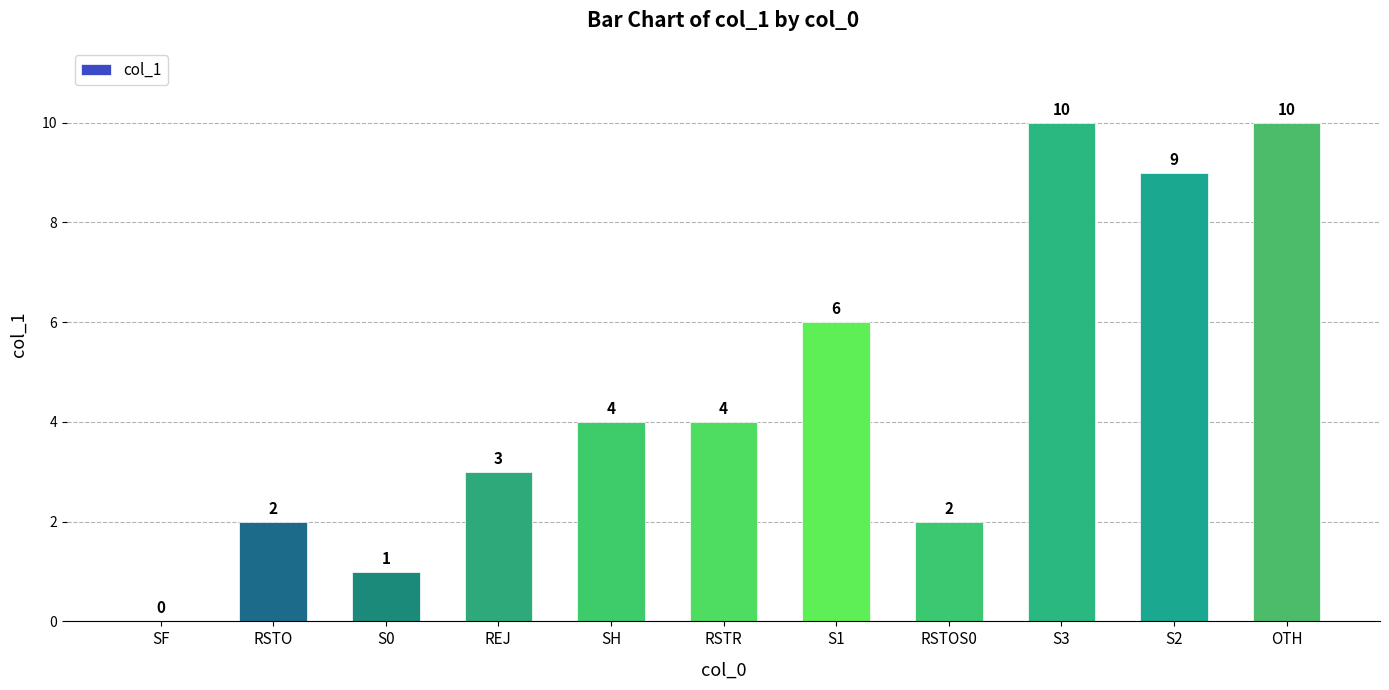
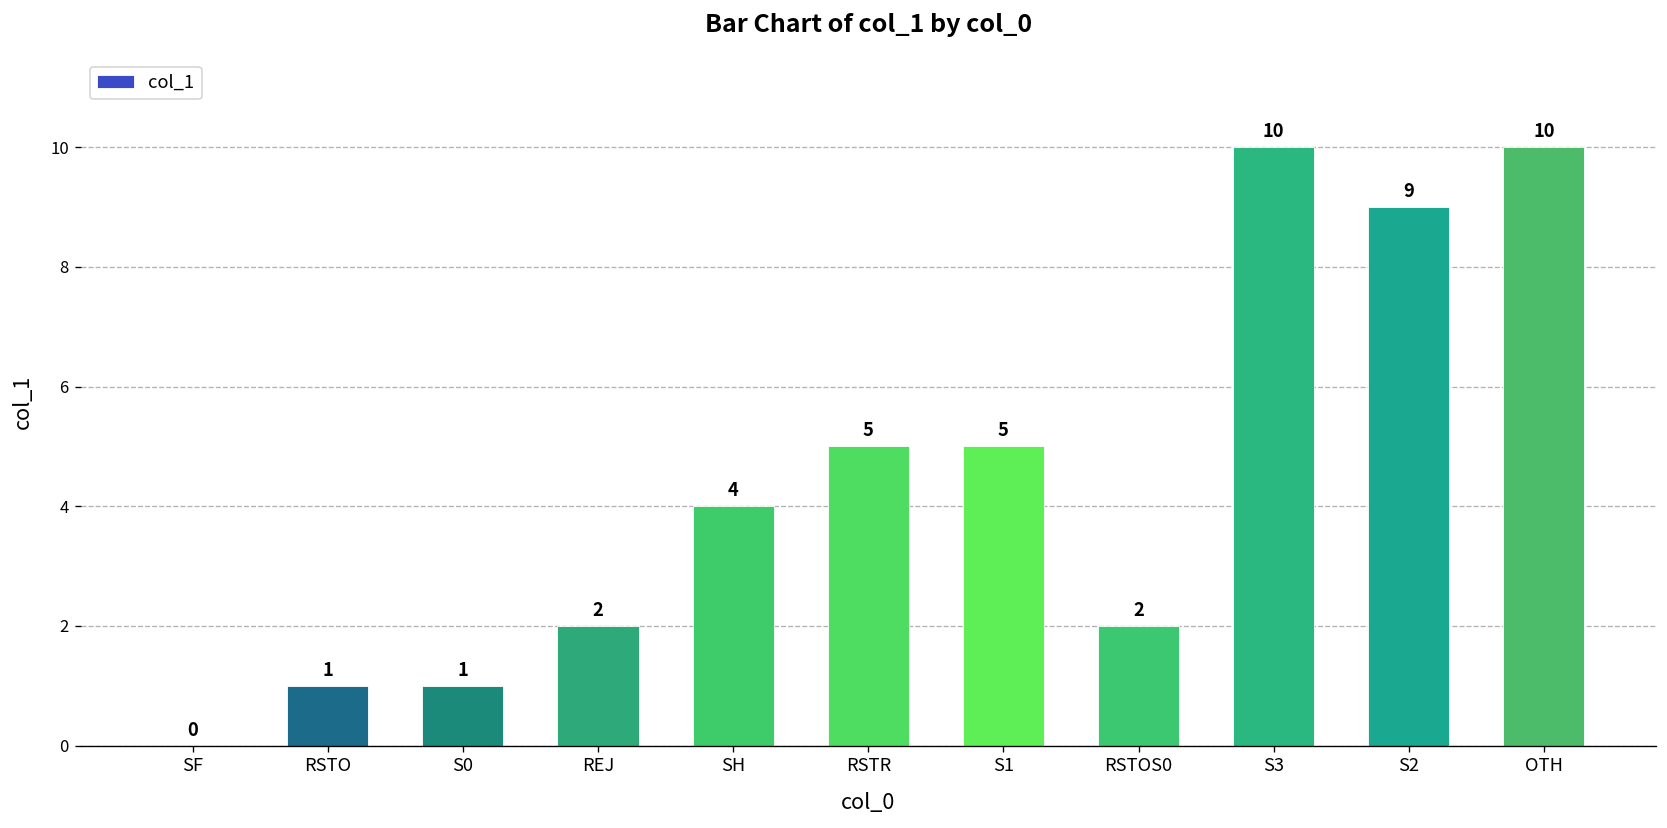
RSTO: 2 -> 1
REJ: 3 -> 2
RSTR: 4 -> 5
S1: 6 -> 5
